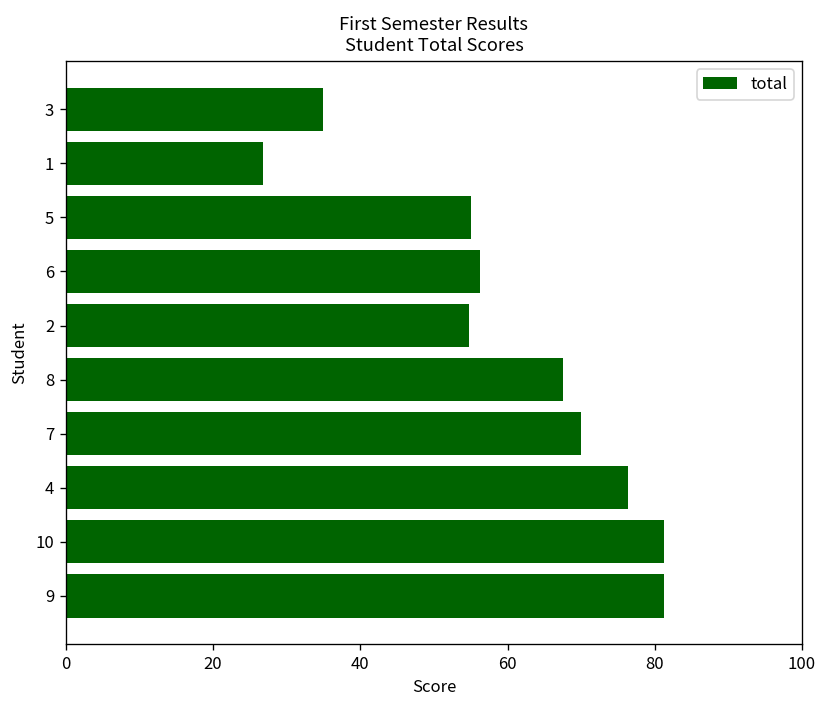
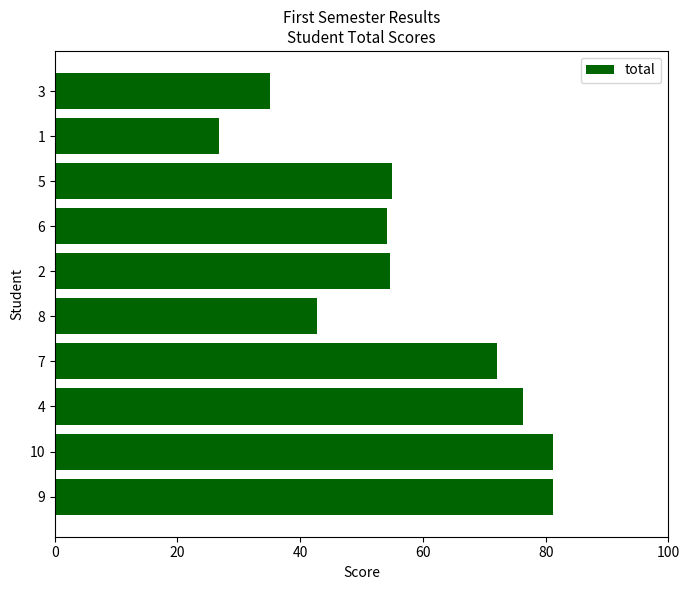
6: 56 -> 54
8: 68 -> 43
7: 70 -> 72
